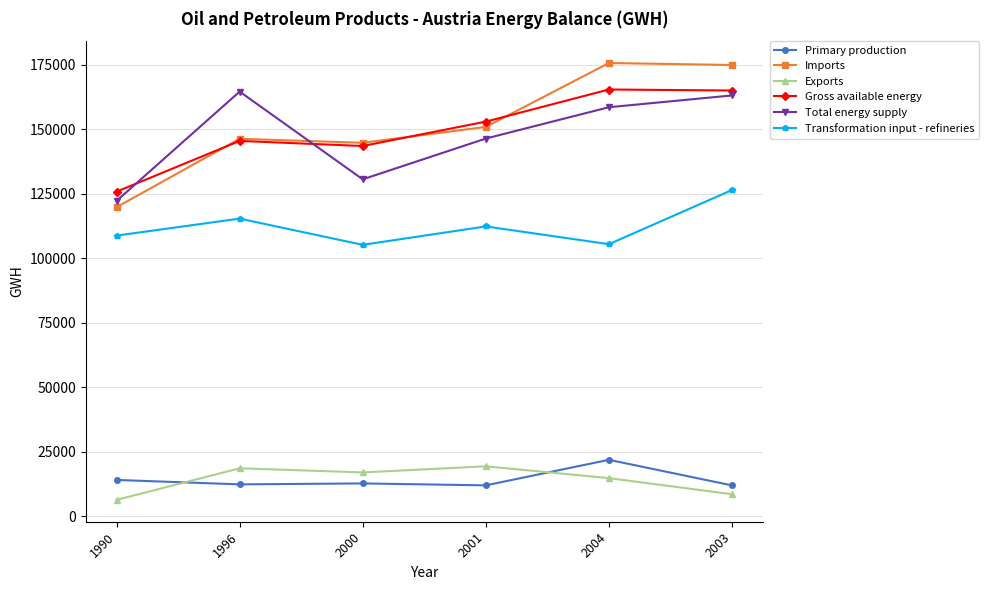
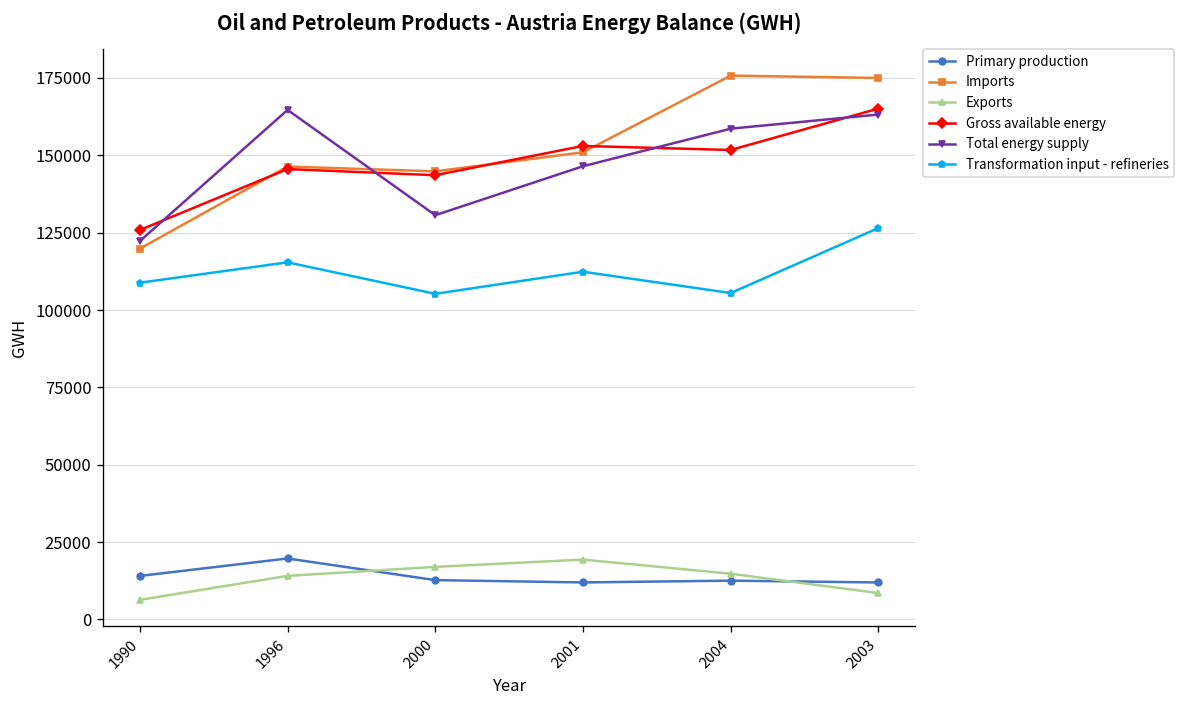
Primary production, 1996: 12000 -> 20000
Exports, 1996: 19000 -> 14000
Primary production, 2004: 22000 -> 13000
Gross available energy, 2004: 165000 -> 152000
